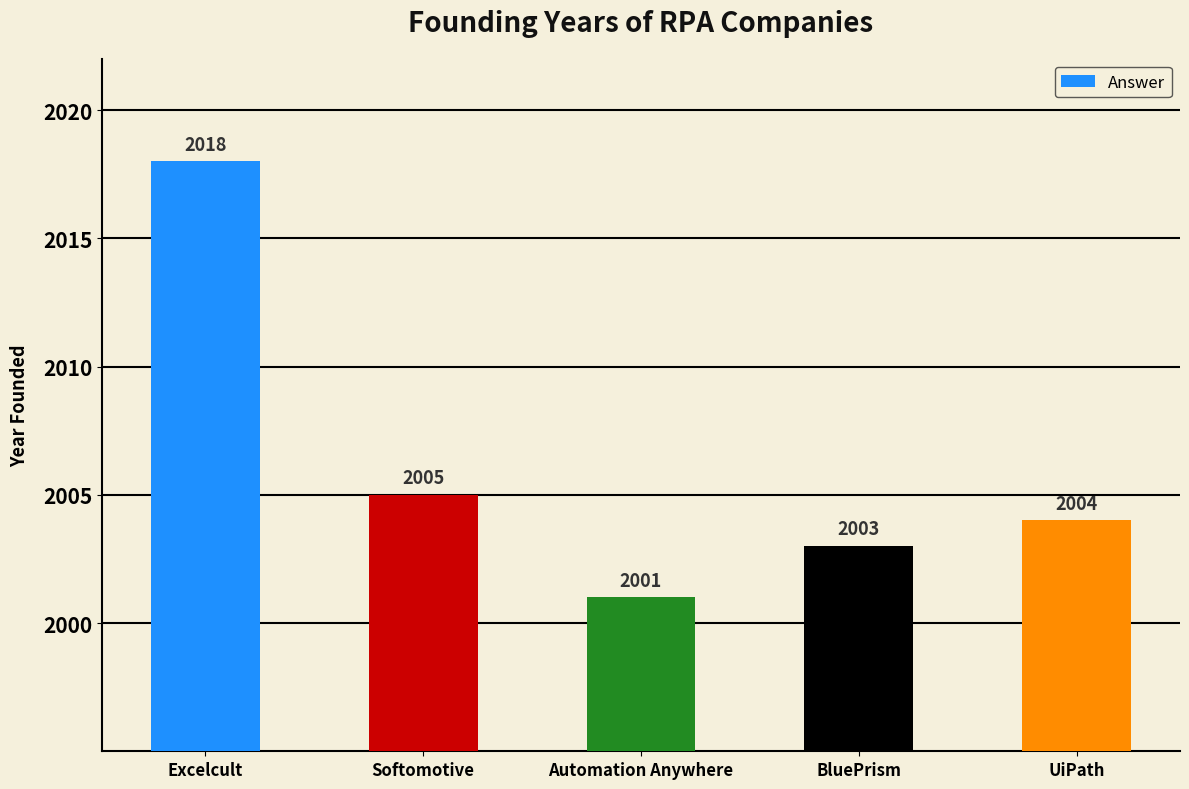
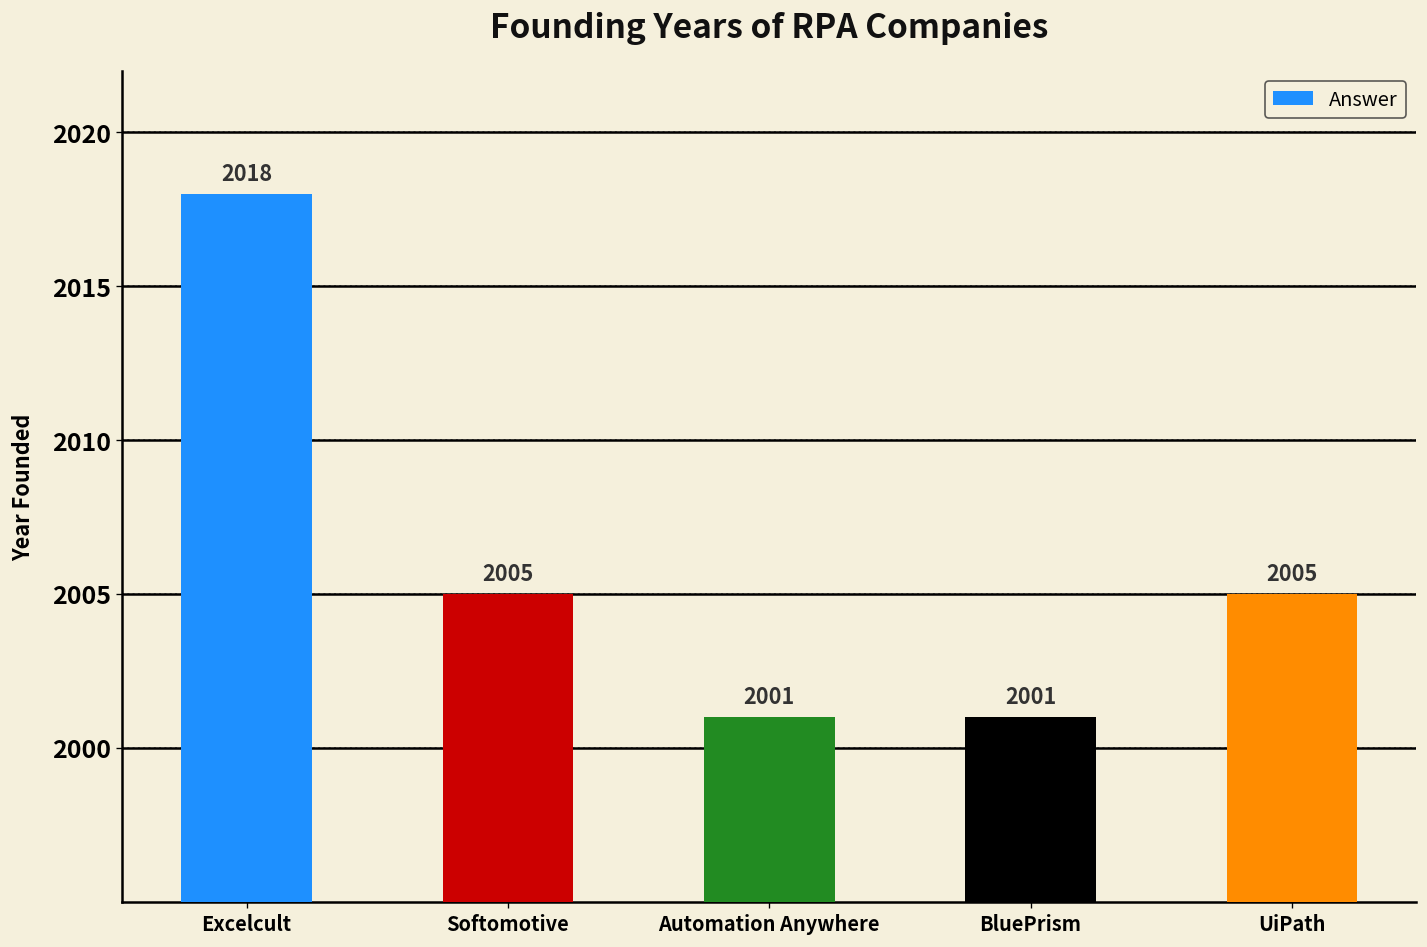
BluePrism: 2003 -> 2001
UiPath: 2004 -> 2005
